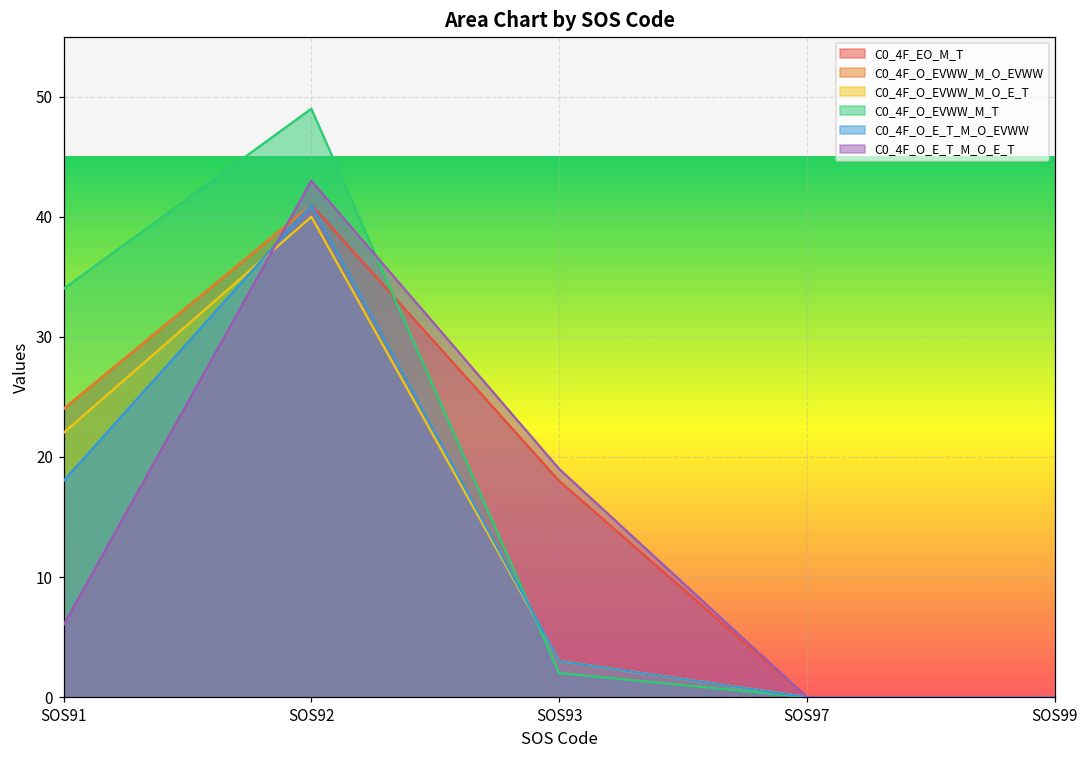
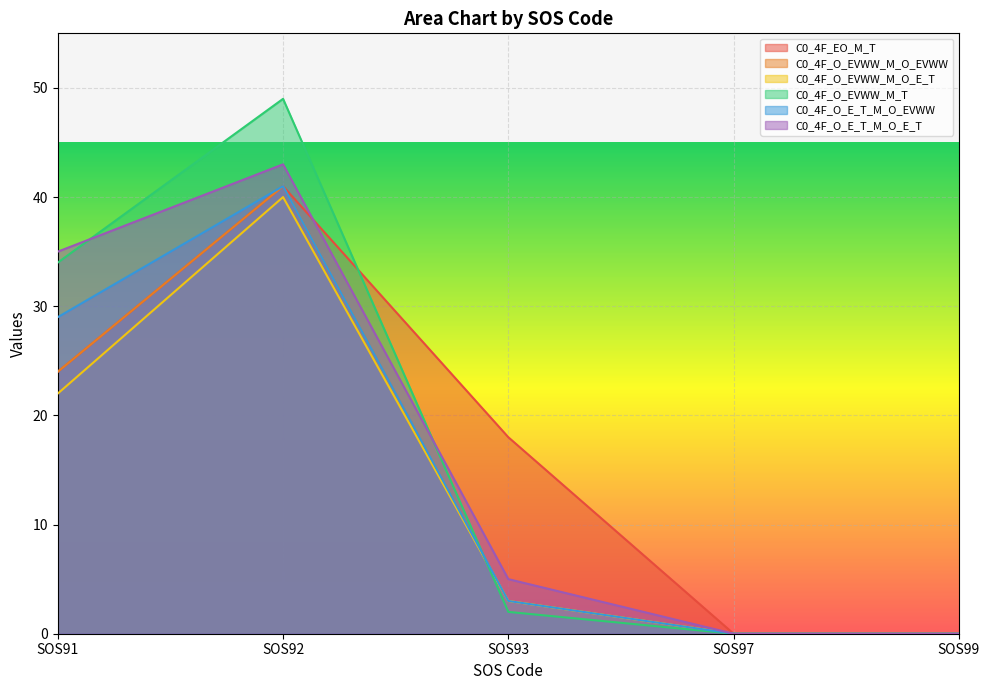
C0_4F_O_E_T_M_O_EVWW, SOS91: 18 -> 29
C0_4F_O_E_T_M_O_E_T, SOS91: 6 -> 35
C0_4F_O_E_T_M_O_E_T, SOS93: 19 -> 5
